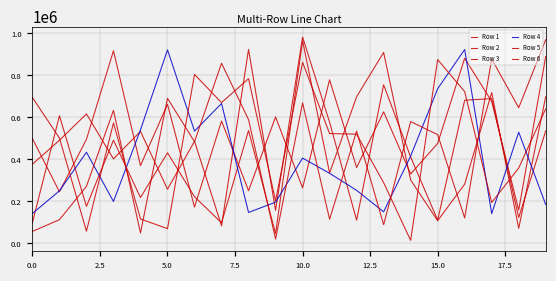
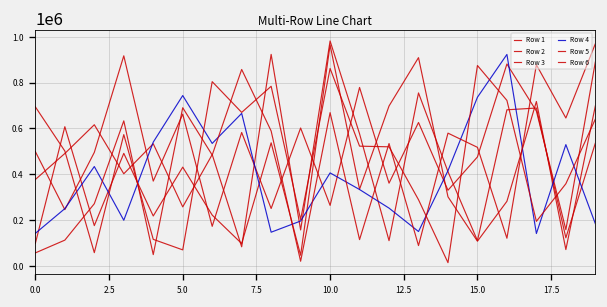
Row 4, 5.0: 920000 -> 740000
